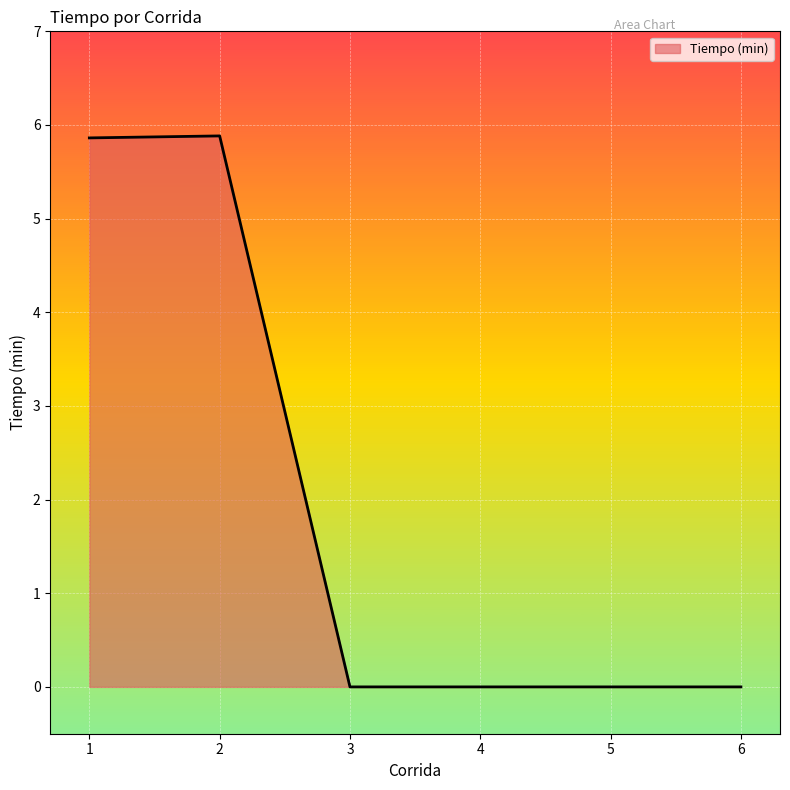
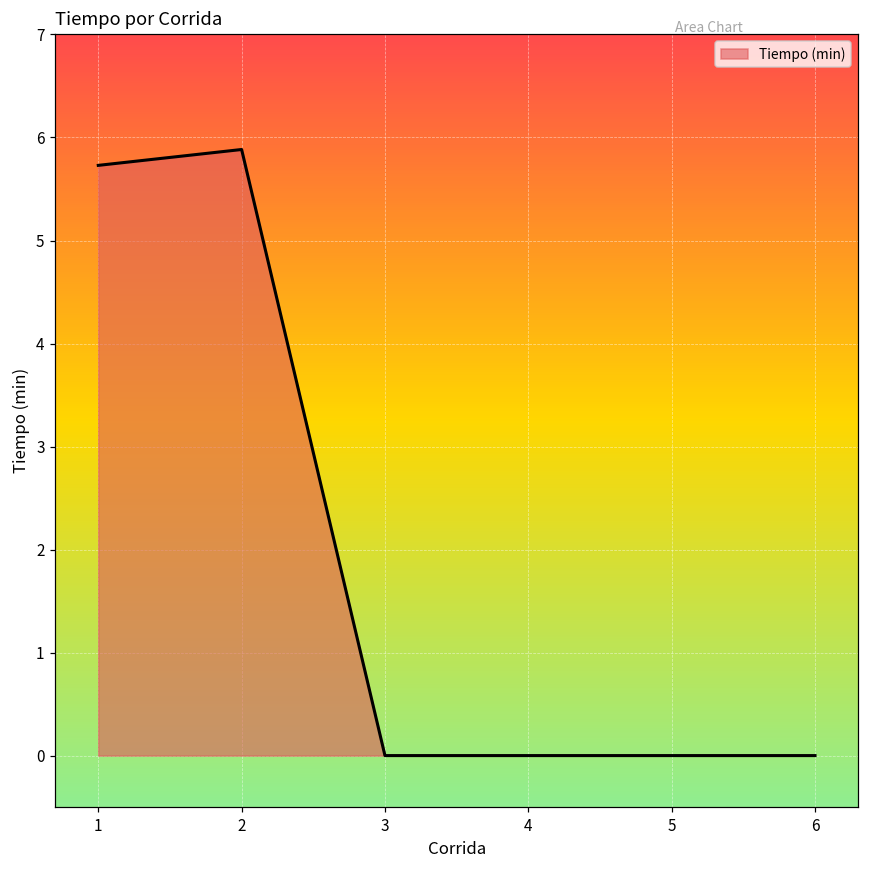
1: 5.9 -> 5.7
